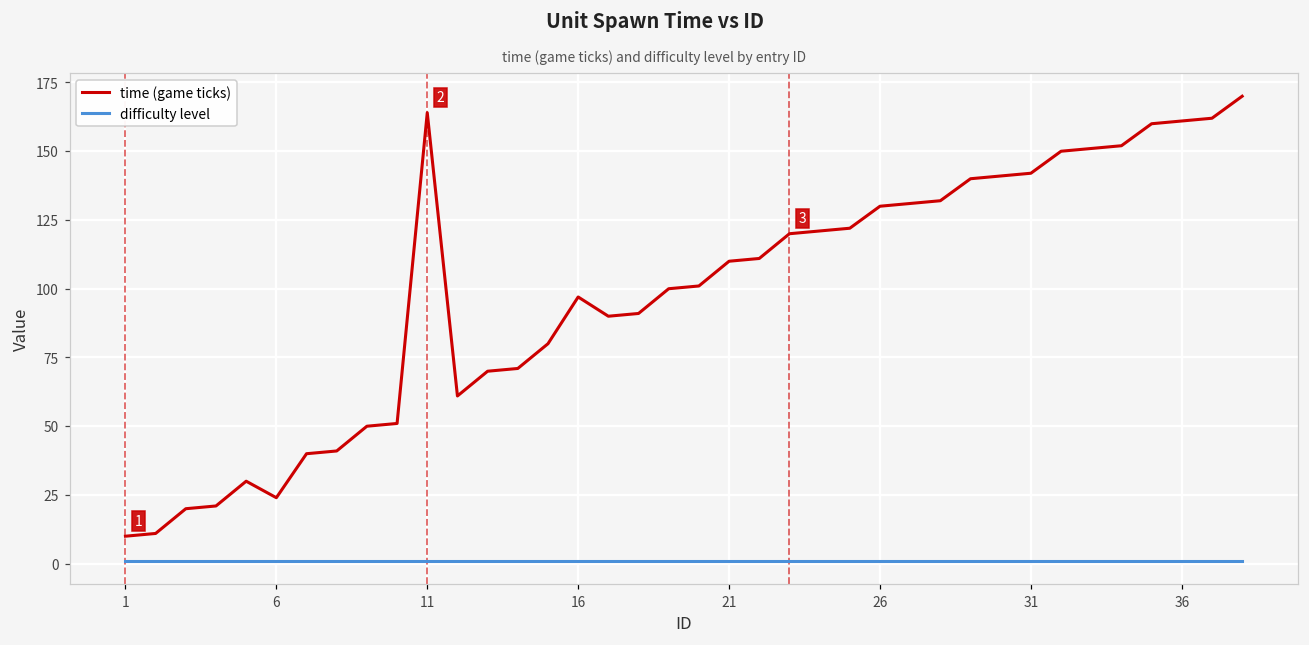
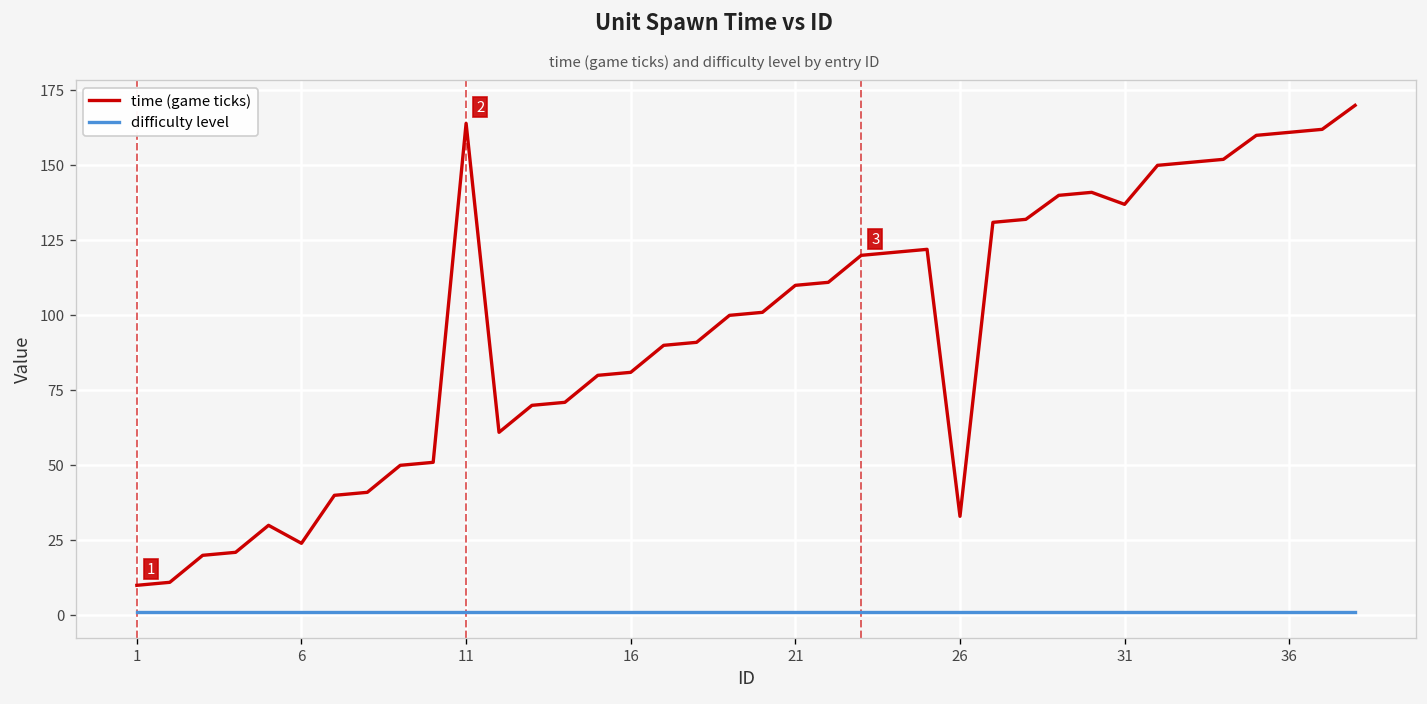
time (game ticks), 16: 97 -> 81
time (game ticks), 26: 130 -> 33
time (game ticks), 31: 142 -> 137
